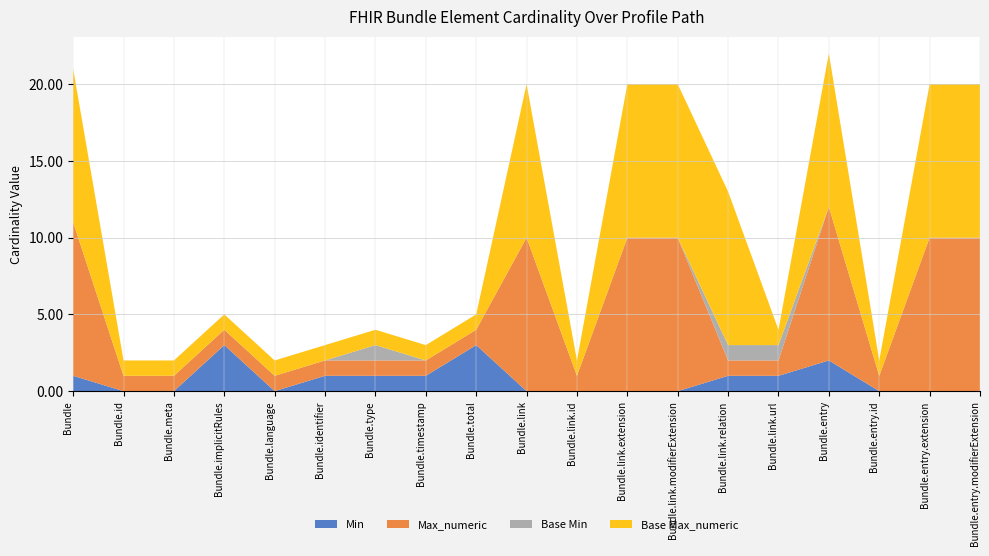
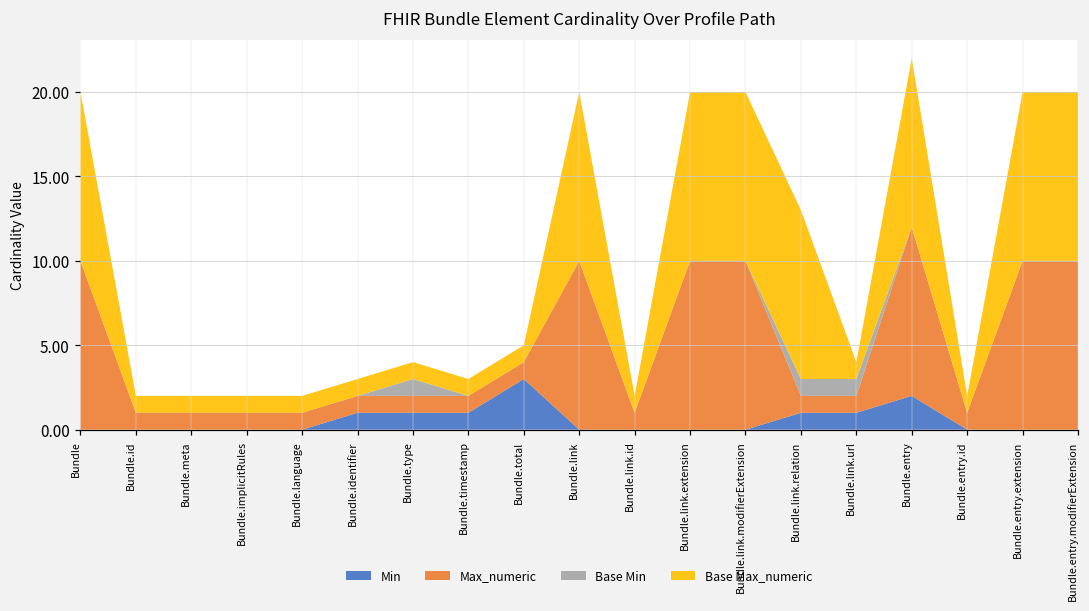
Min, Bundle: 1 -> 0
Min, Bundle.implicitRules: 3 -> 0
